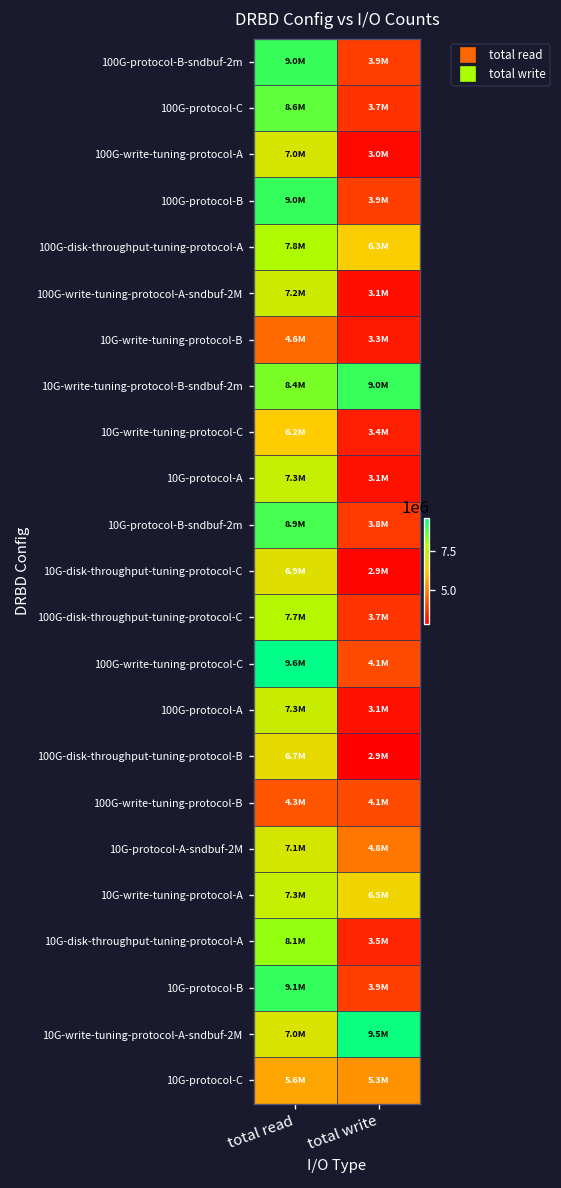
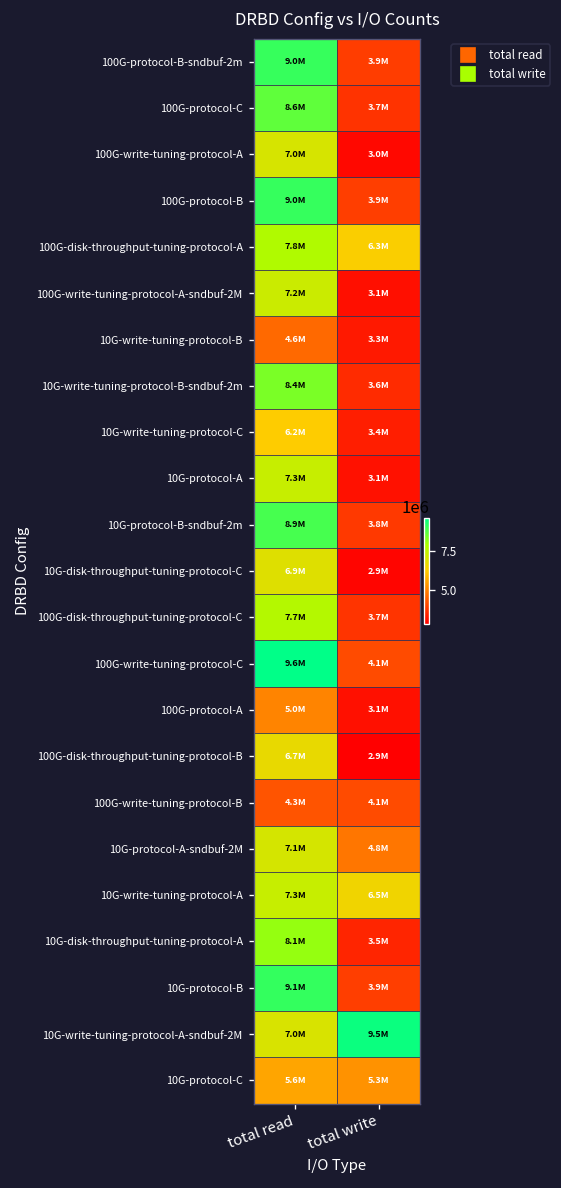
10G-write-tuning-protocol-B-sndbuf-2m, total write: 9.0M -> 3.6M
100G-protocol-A, total read: 7.3M -> 5.0M
